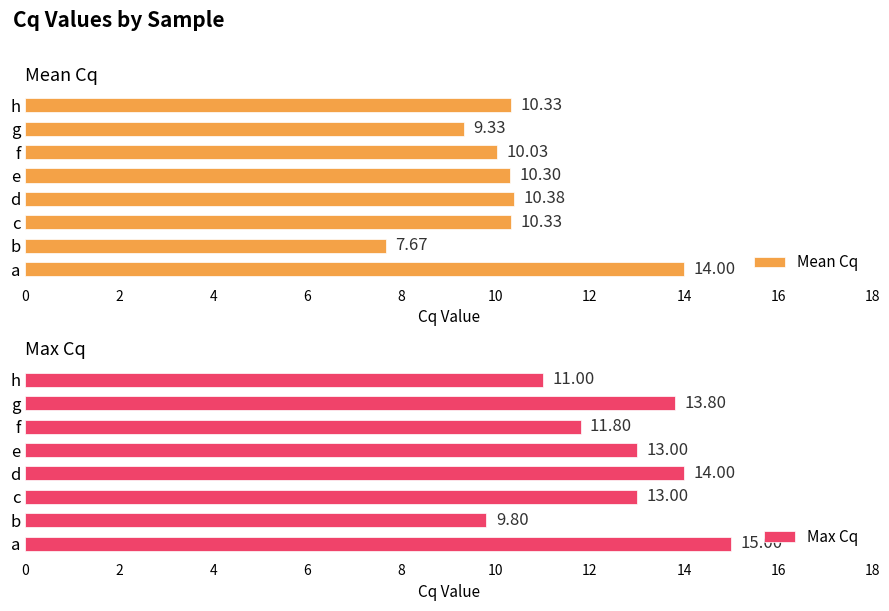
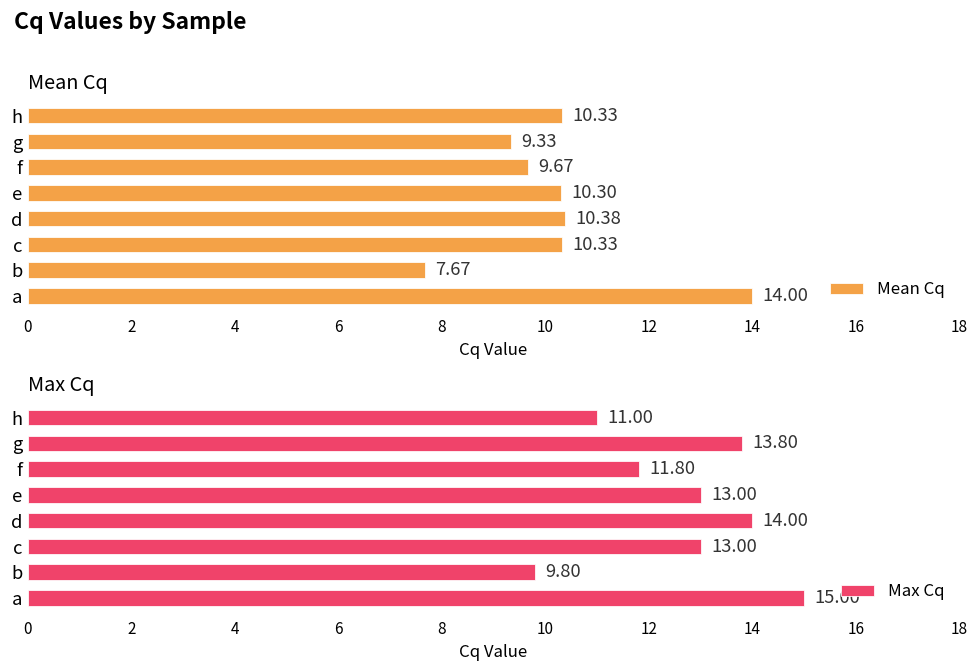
Mean Cq, f: 10.03 -> 9.67
